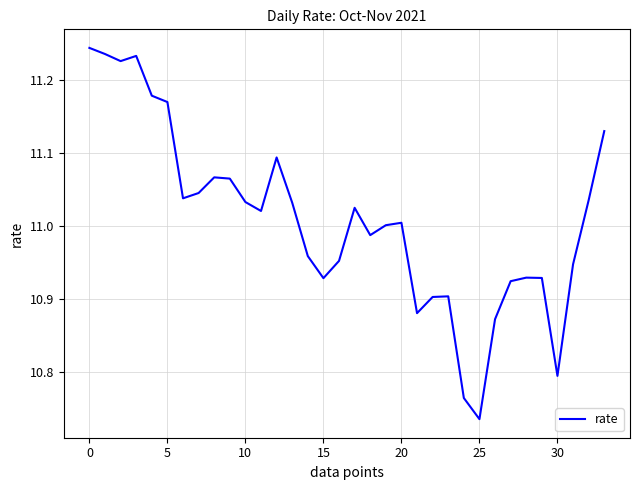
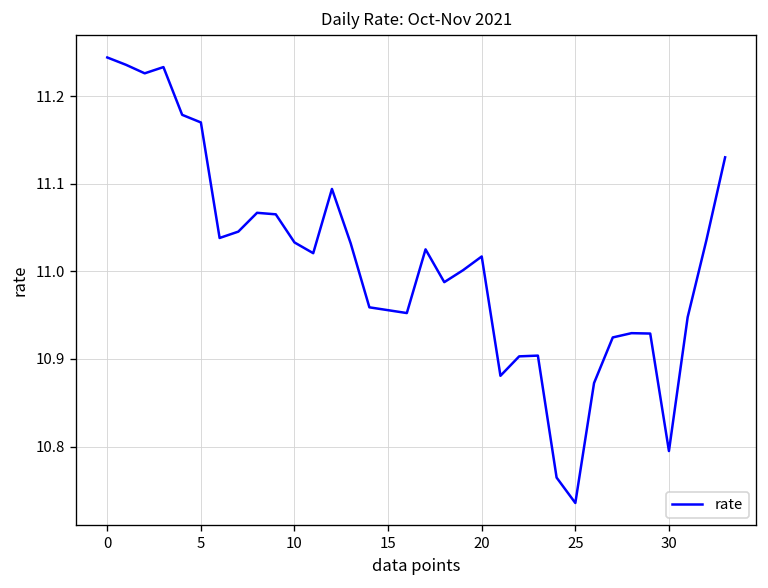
15: 10.93 -> 10.96
20: 11.00 -> 11.02
